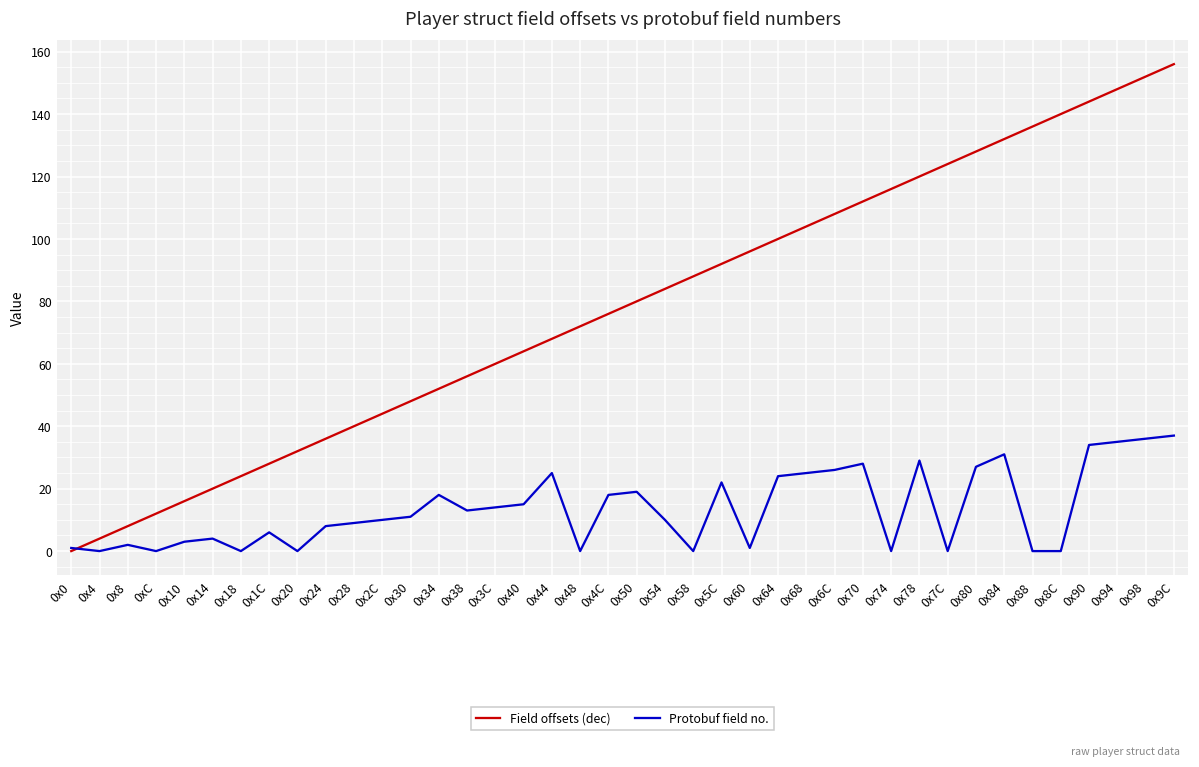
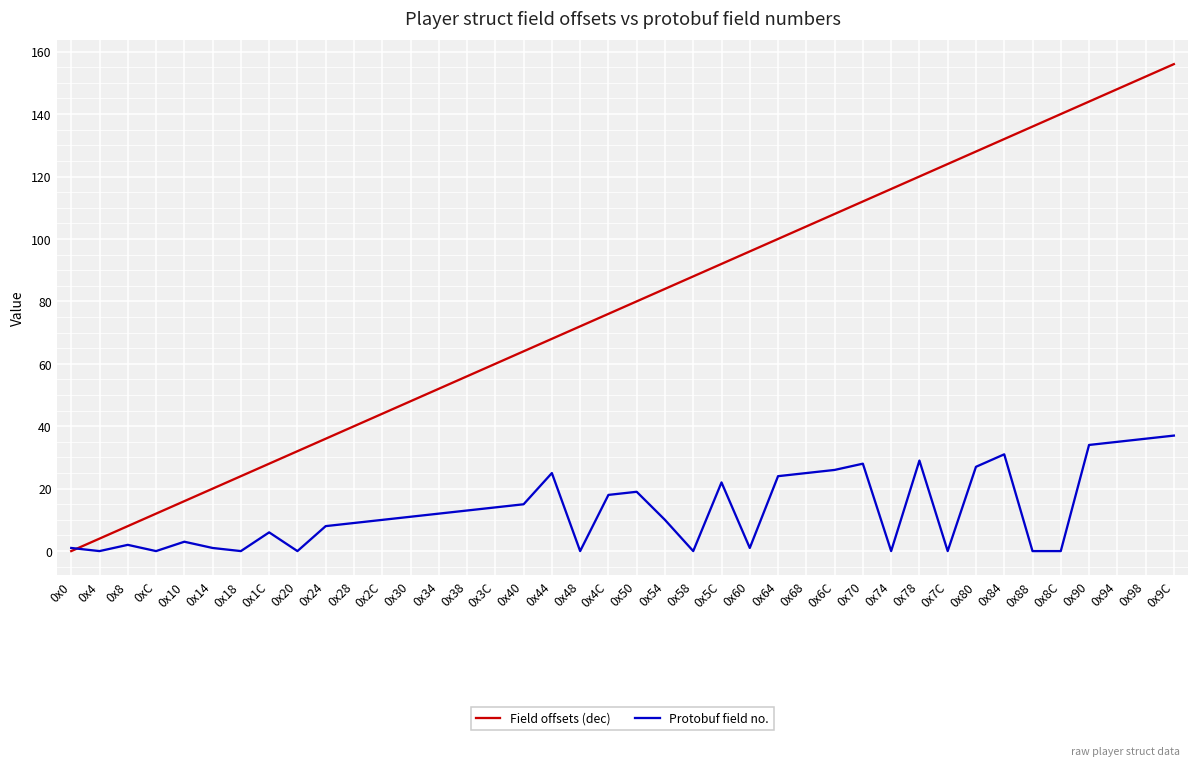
Protobuf field no., 0x14: 4 -> 1
Protobuf field no., 0x34: 18 -> 12
